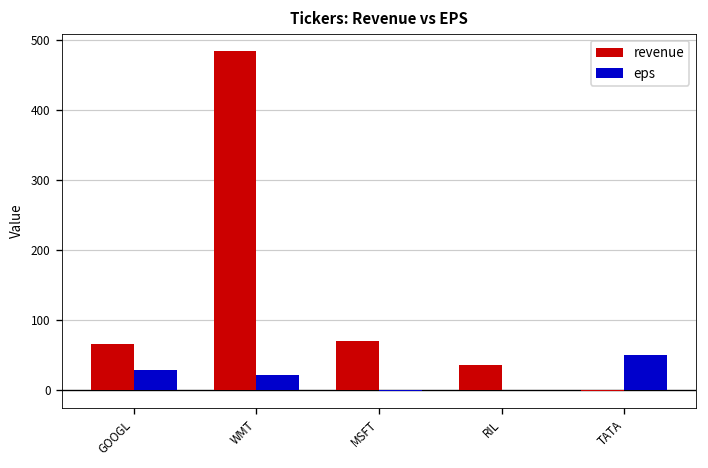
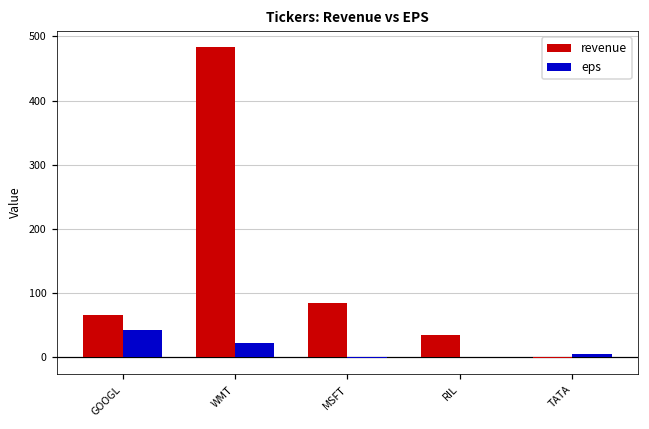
eps, GOOGL: 30 -> 40
revenue, MSFT: 70 -> 90
eps, TATA: 50 -> 10
